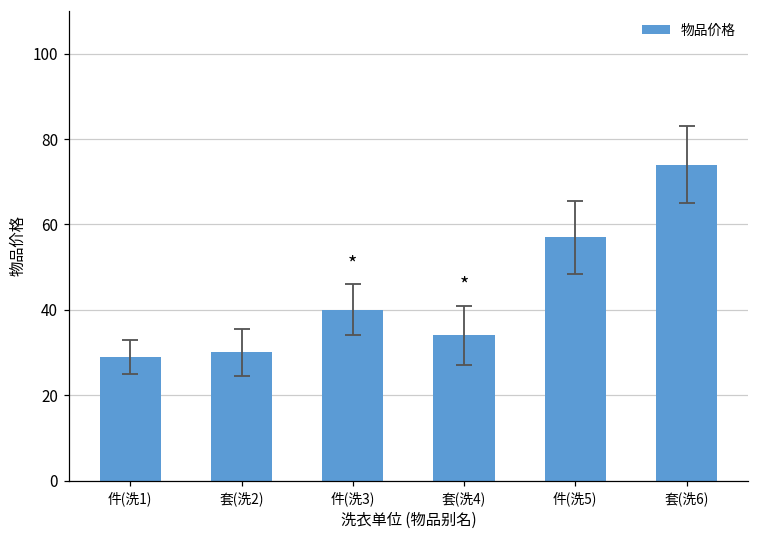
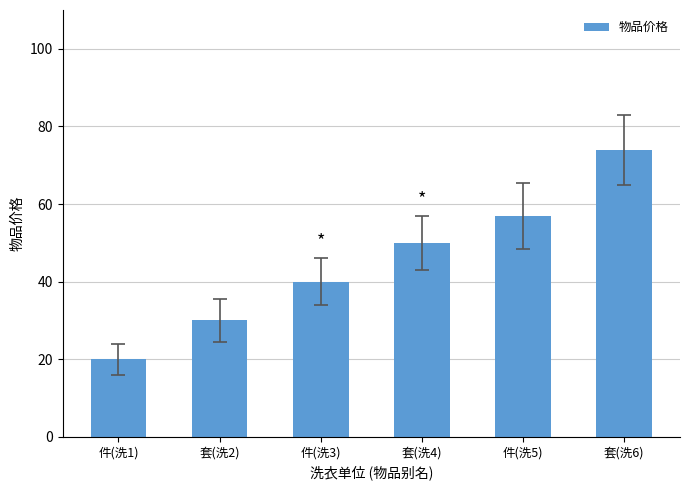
物品价格, 件(洗1): 29 -> 20
物品价格, 套(洗4): 34 -> 50
